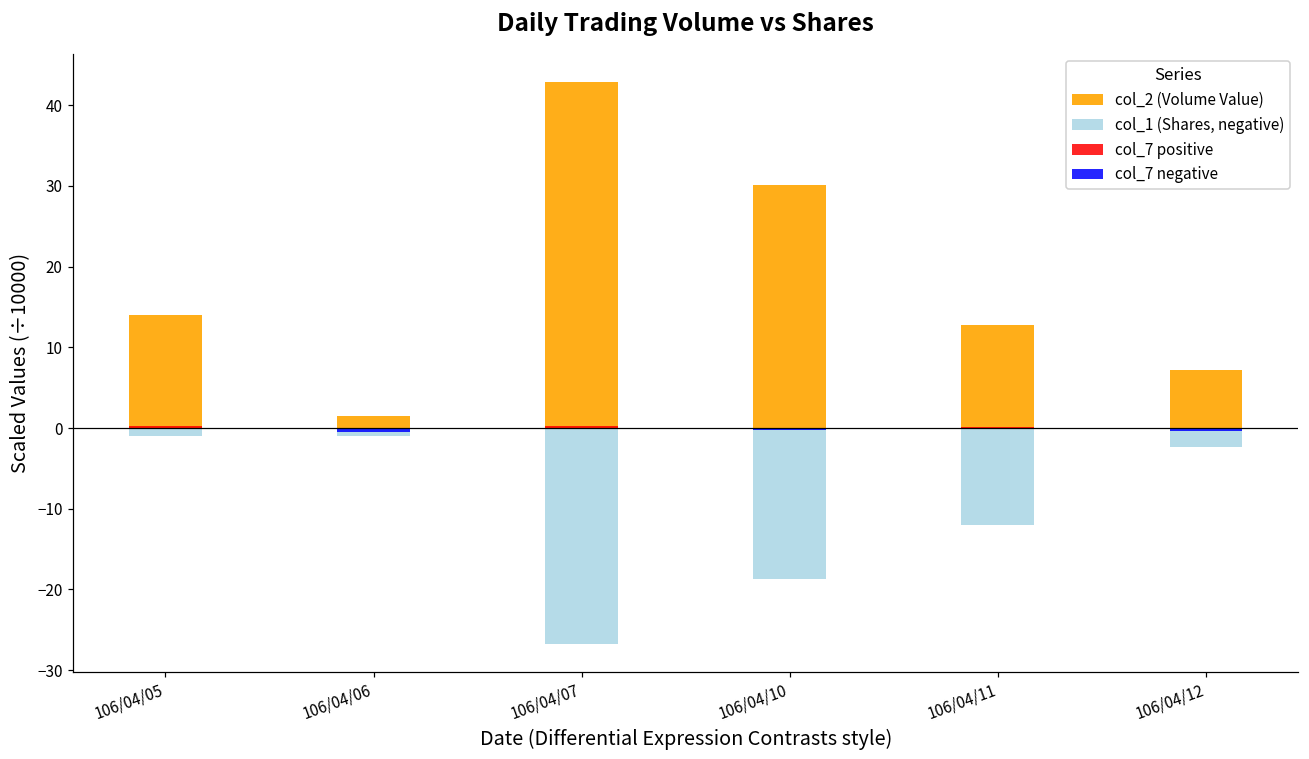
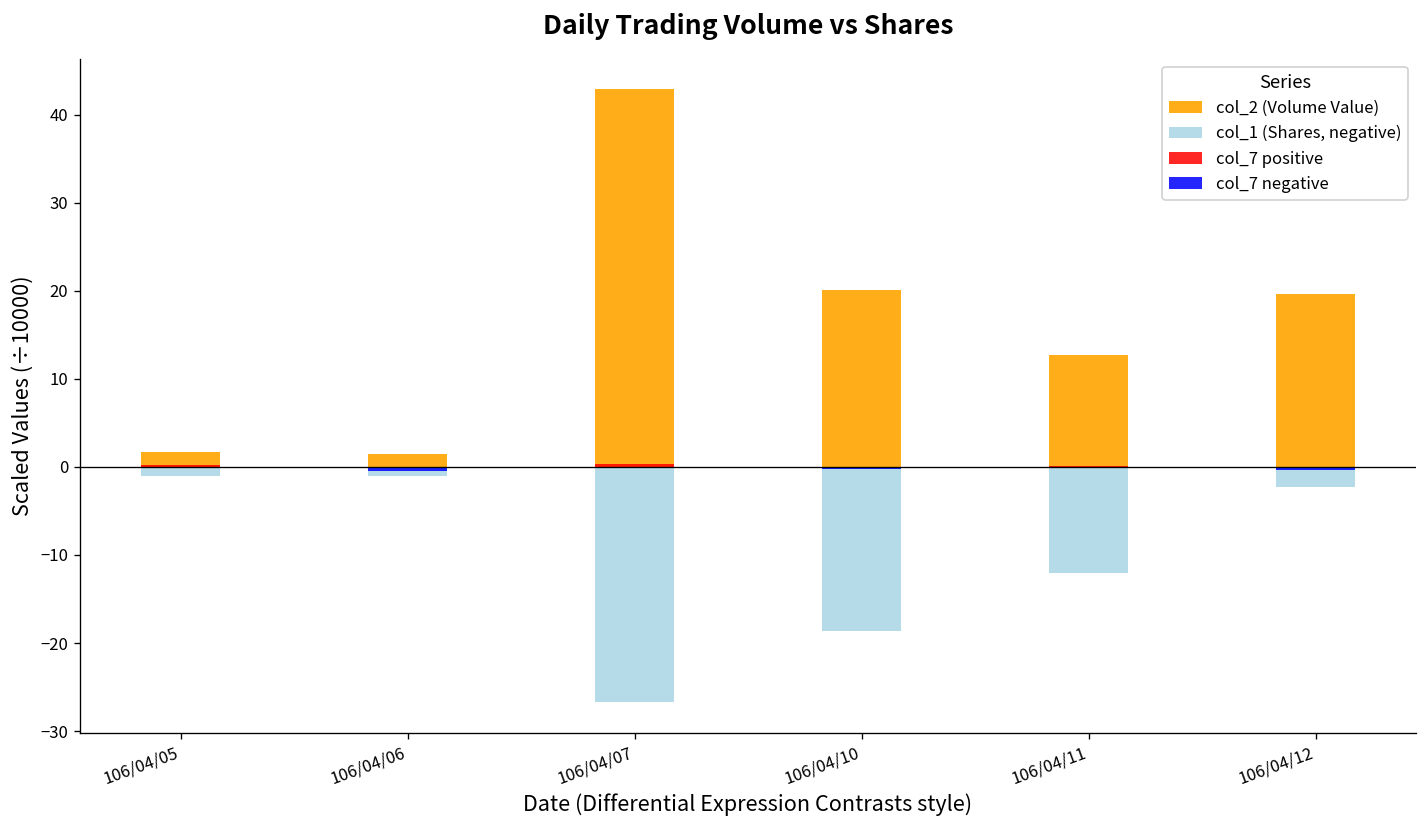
col_2 (Volume Value), 106/04/05: 14 -> 2
col_2 (Volume Value), 106/04/10: 30 -> 20
col_2 (Volume Value), 106/04/12: 7 -> 20
